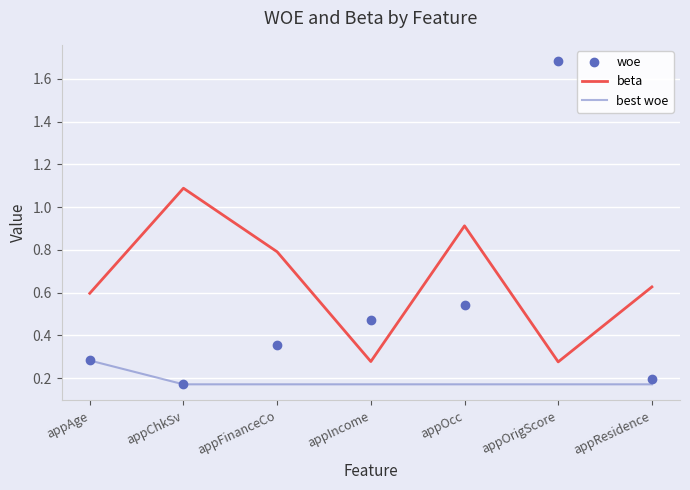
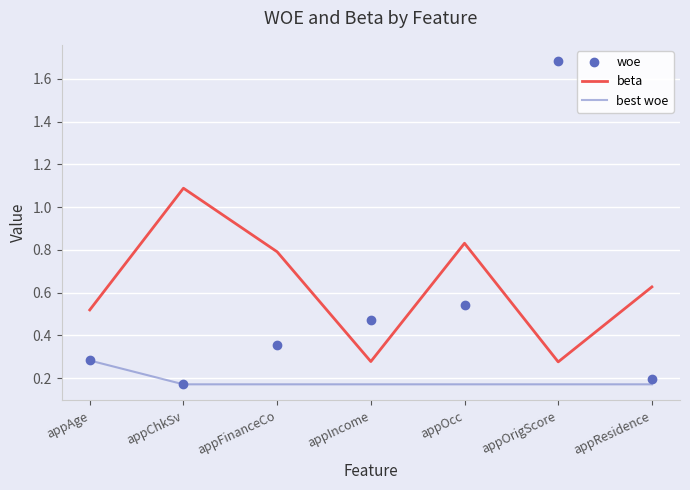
beta, appAge: 0.60 -> 0.52
beta, appOcc: 0.91 -> 0.83
